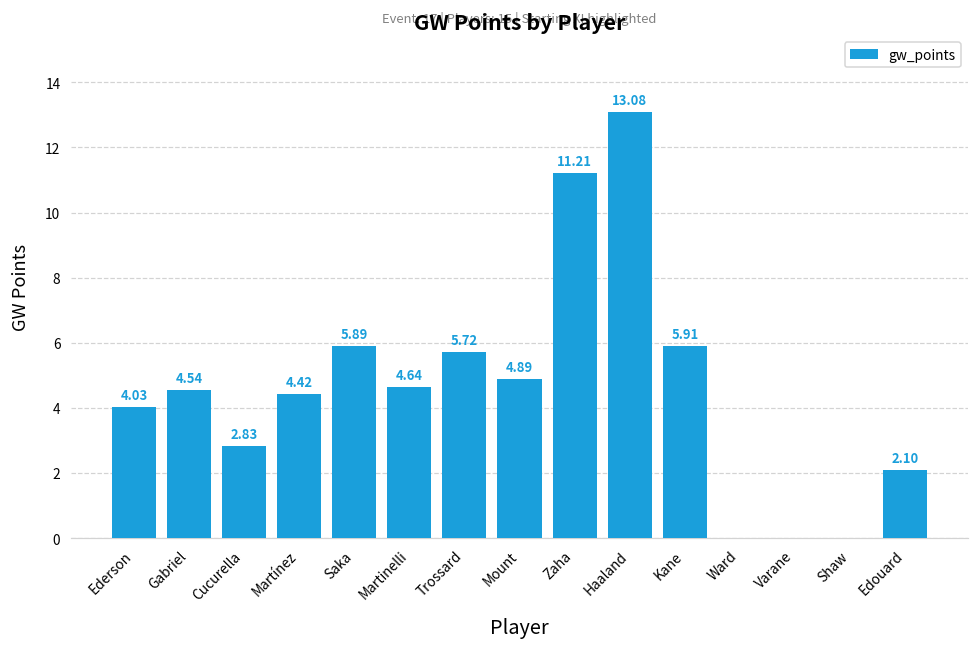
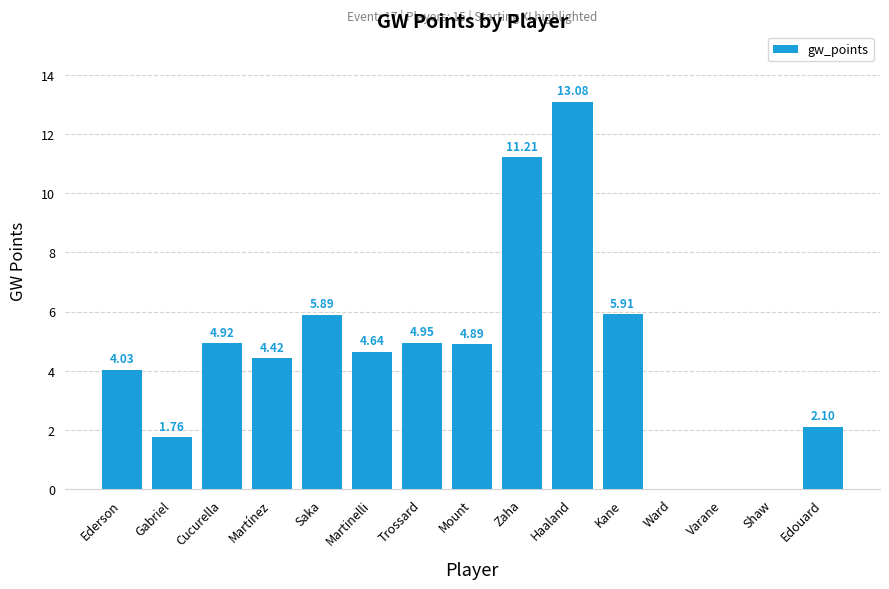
Gabriel: 4.54 -> 1.76
Cucurella: 2.83 -> 4.92
Trossard: 5.72 -> 4.95
